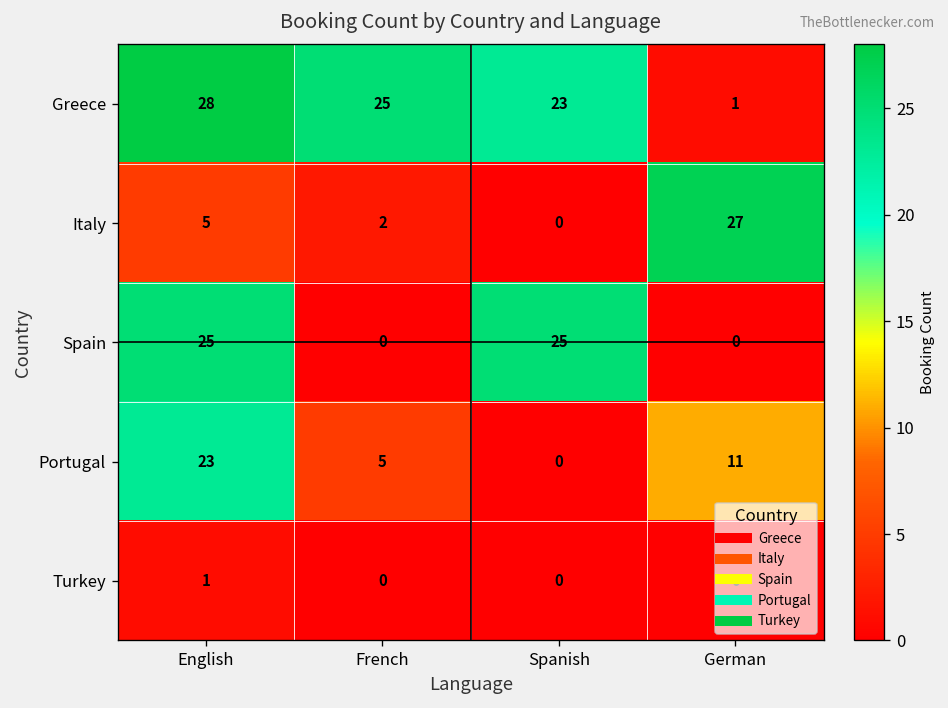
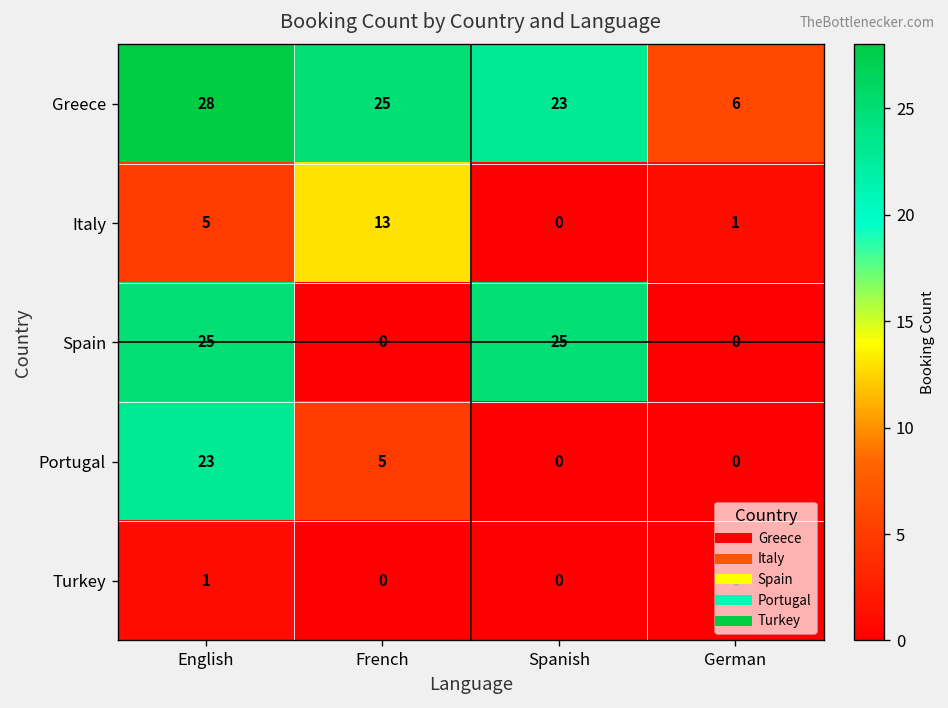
Greece, German: 1 -> 6
Italy, French: 2 -> 13
Italy, German: 27 -> 1
Portugal, German: 11 -> 0
